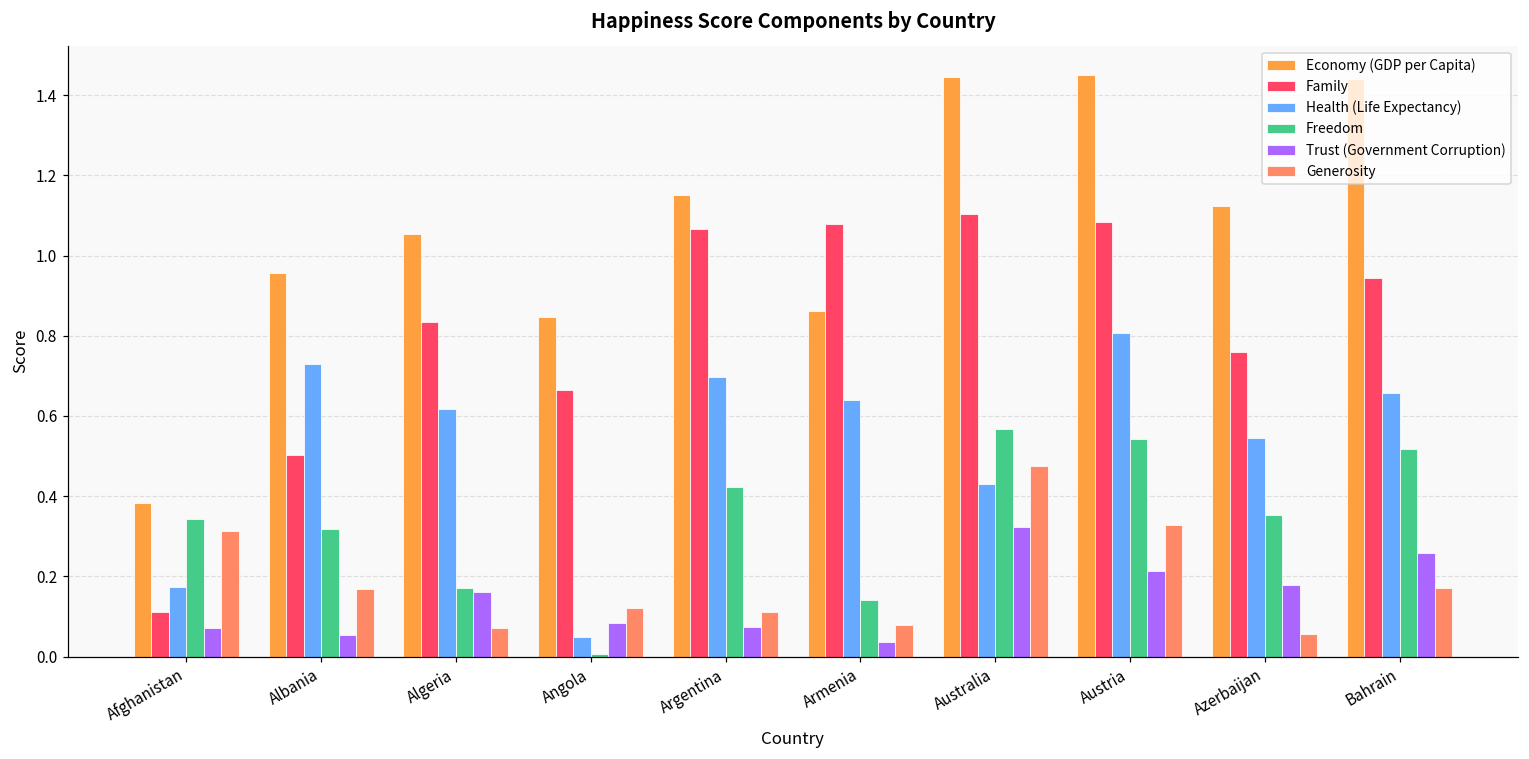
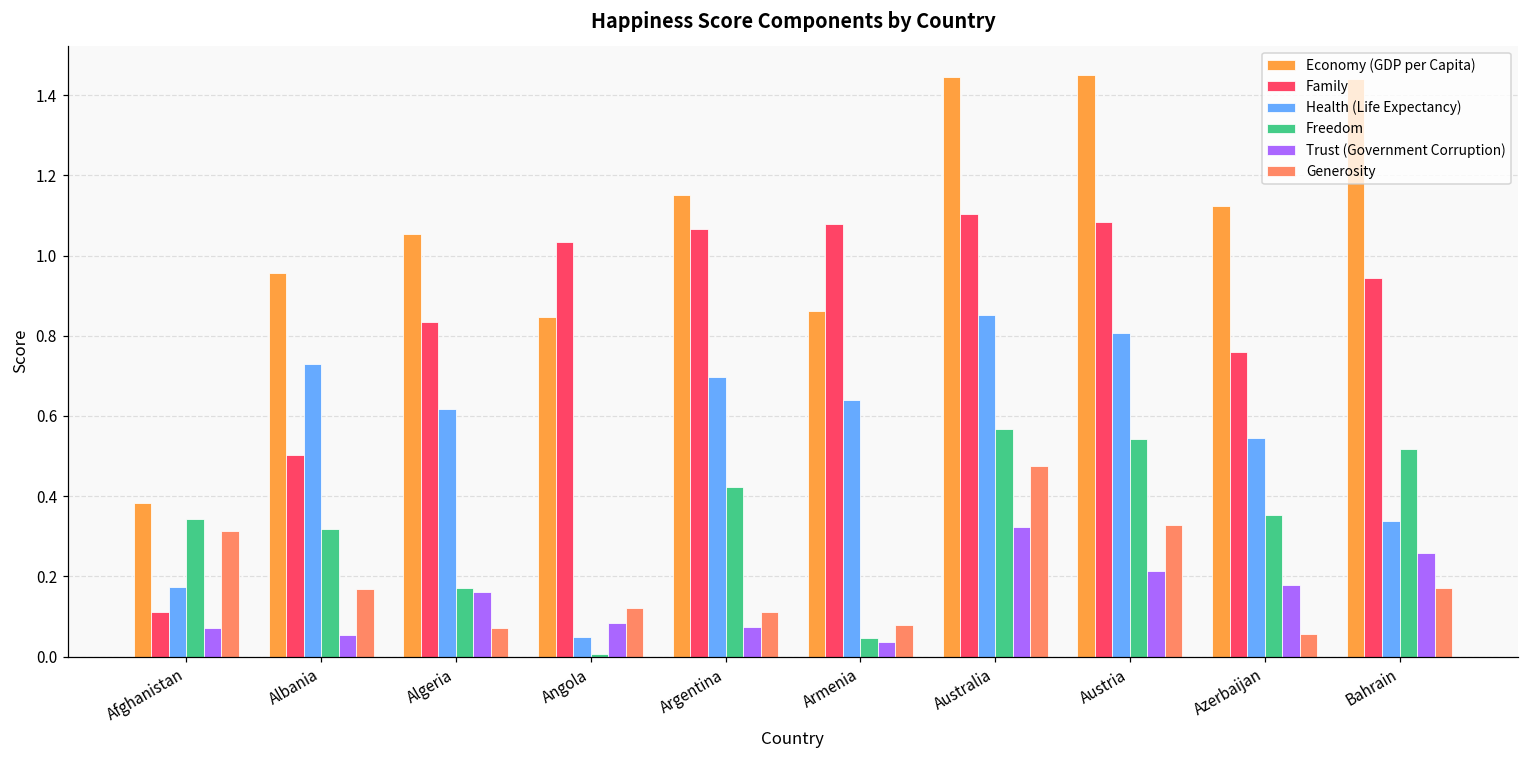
Family, Angola: 0.66 -> 1.03
Freedom, Armenia: 0.14 -> 0.05
Health (Life Expectancy), Australia: 0.43 -> 0.85
Health (Life Expectancy), Bahrain: 0.66 -> 0.34
